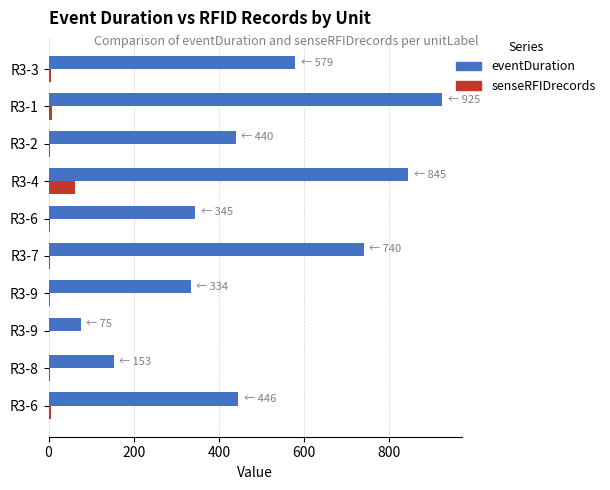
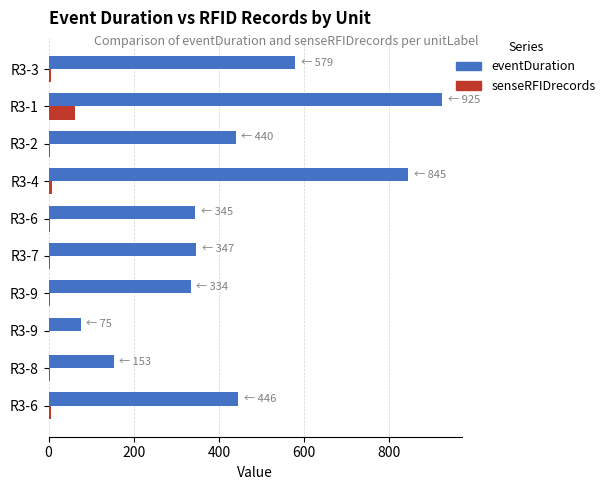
senseRFIDrecords, R3-1: 10 -> 60
senseRFIDrecords, R3-4: 60 -> 10
eventDuration, R3-7: 740 -> 347
